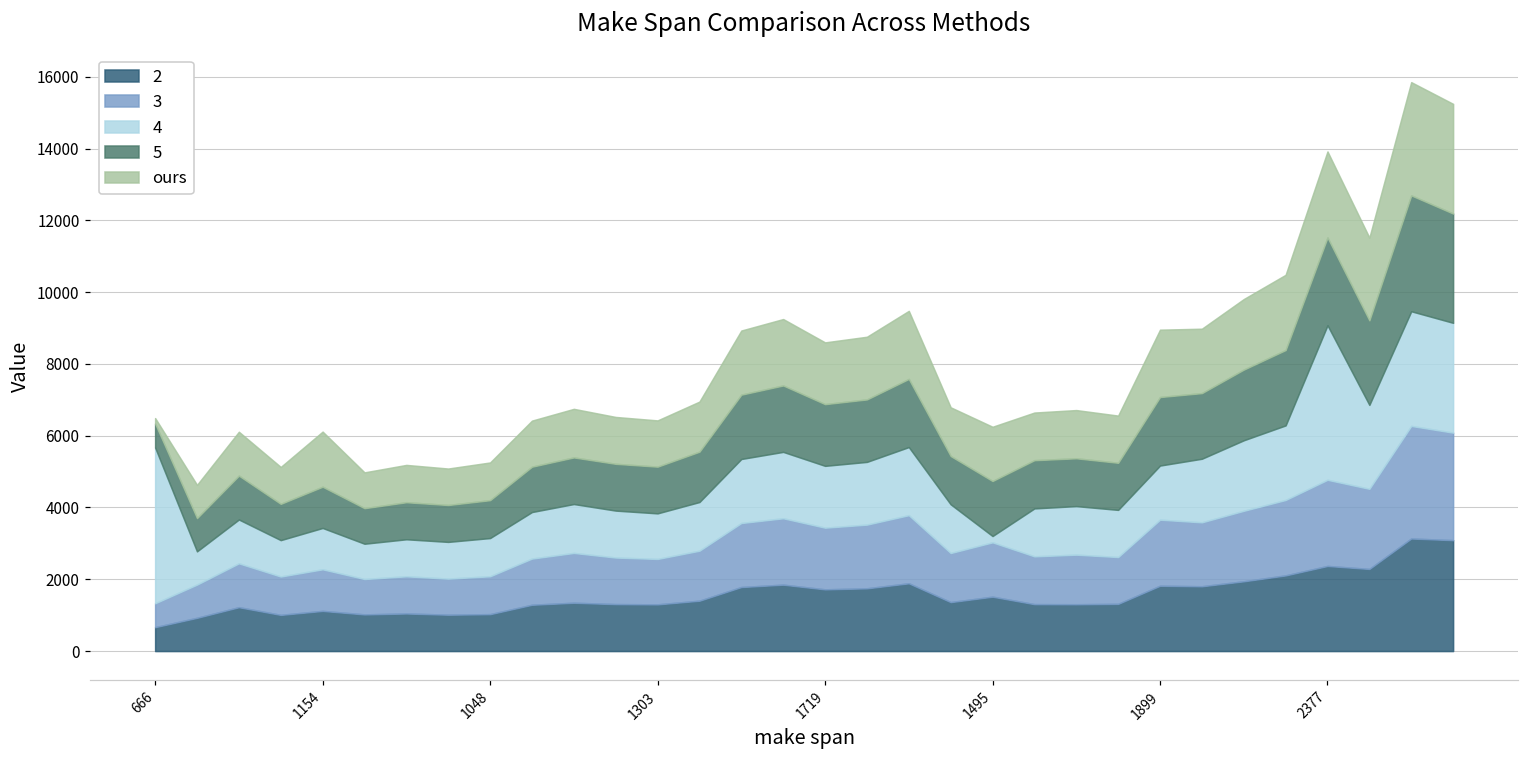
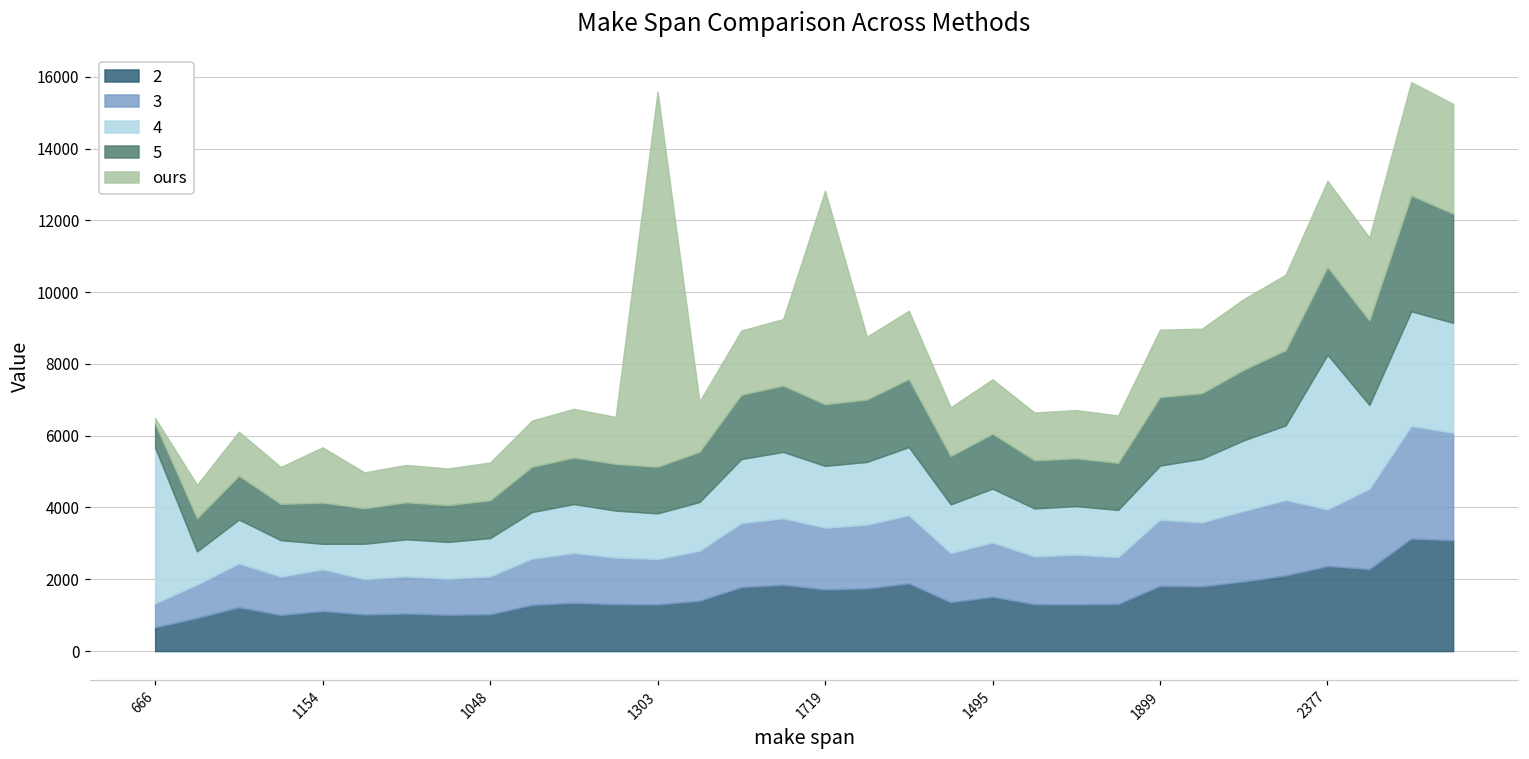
4, 1154: 1200 -> 700
ours, 1303: 1300 -> 10400
ours, 1719: 1700 -> 5900
4, 1495: 200 -> 1500
3, 2377: 2400 -> 1600
